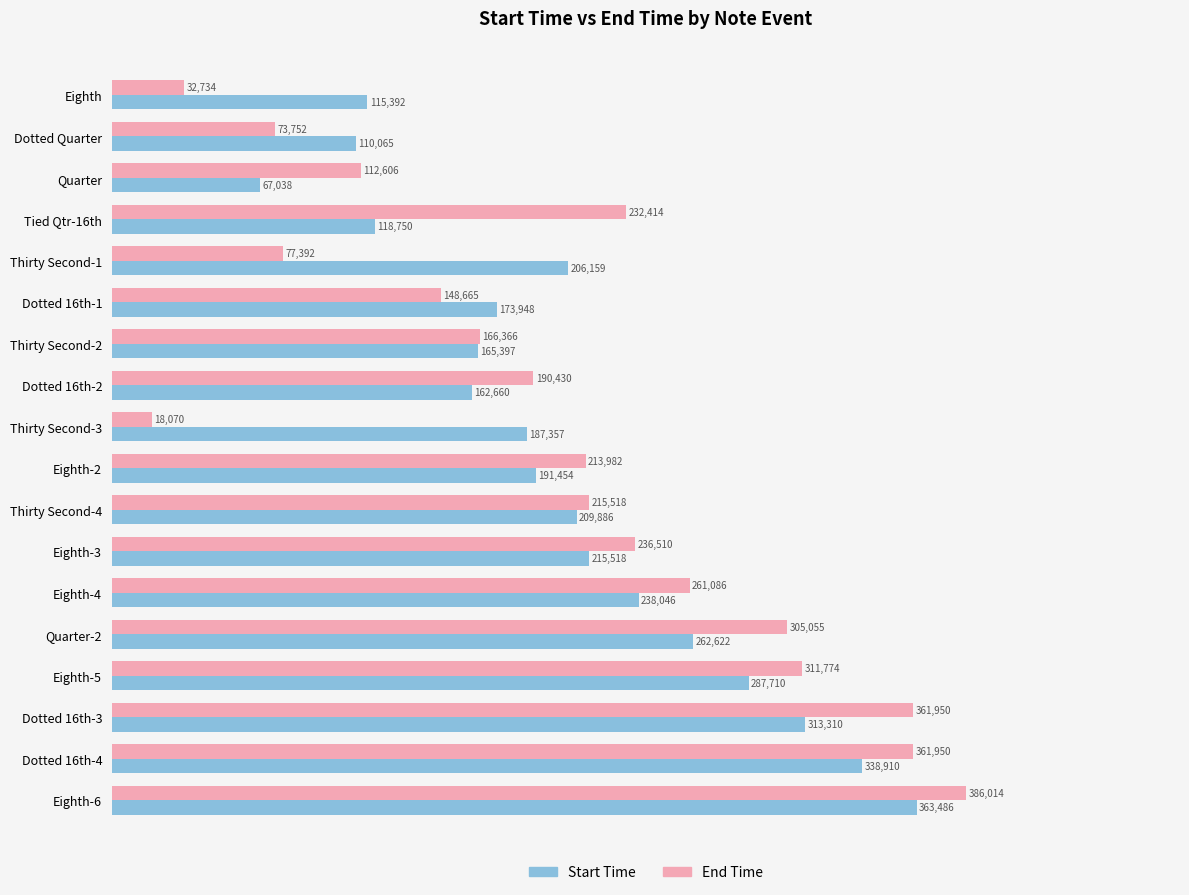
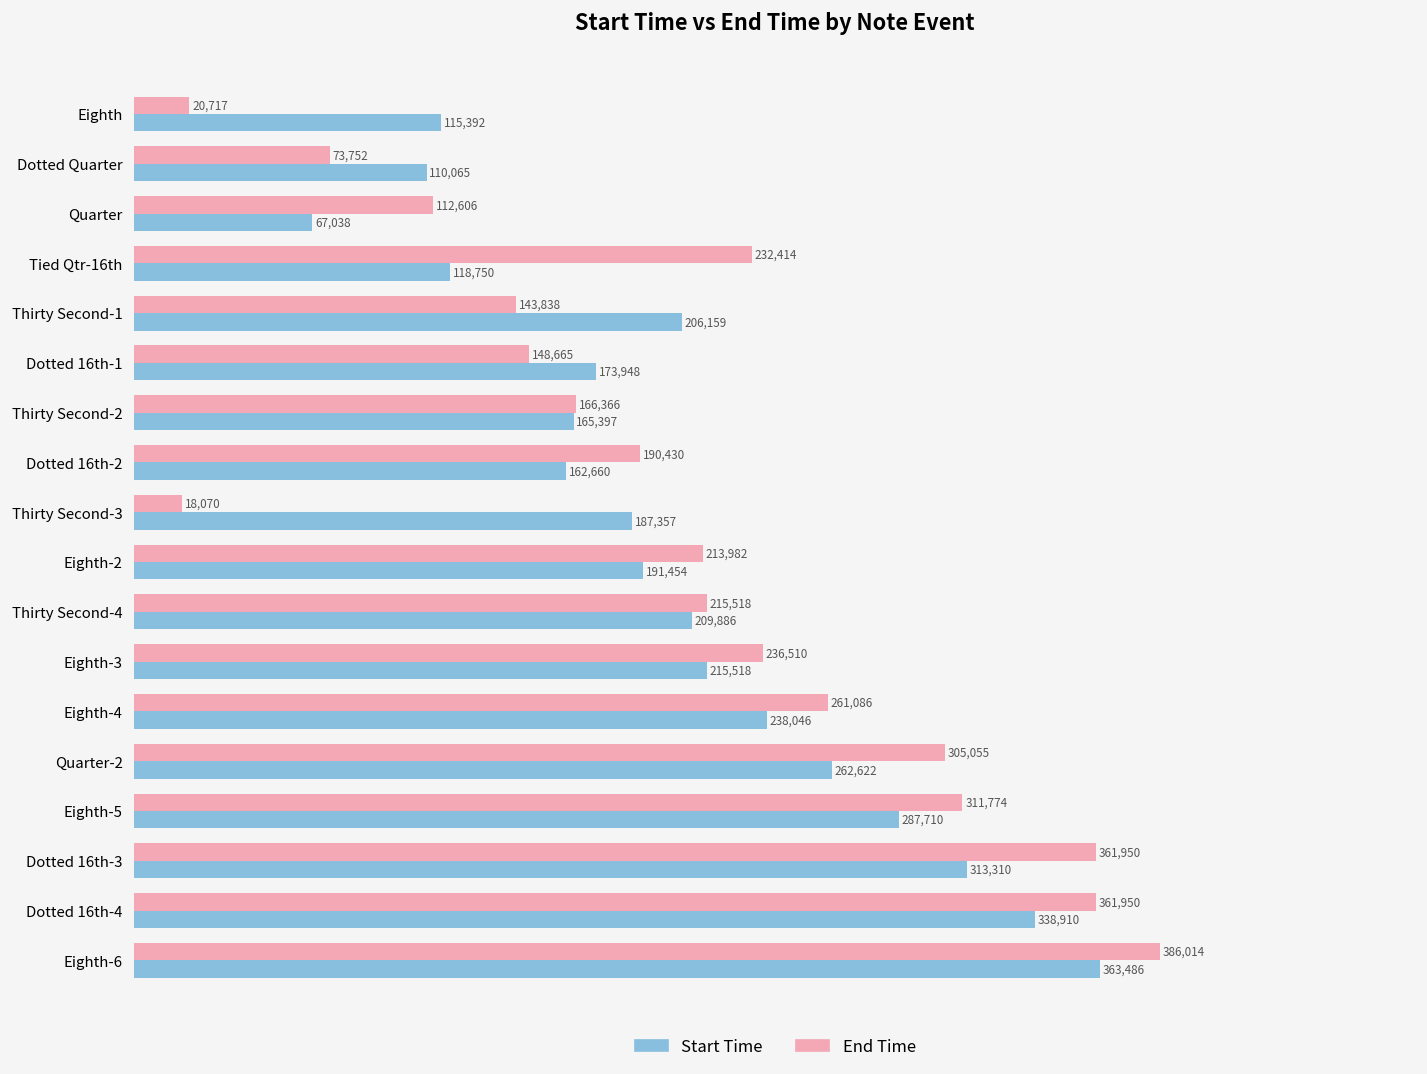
End Time, Eighth: 32,734 -> 20,717
End Time, Thirty Second-1: 77,392 -> 143,838
